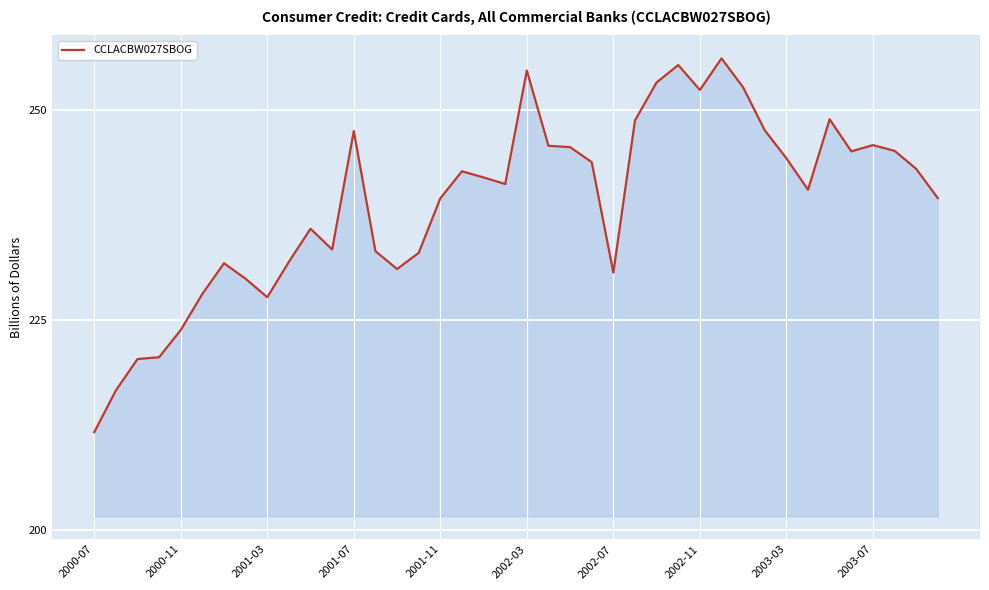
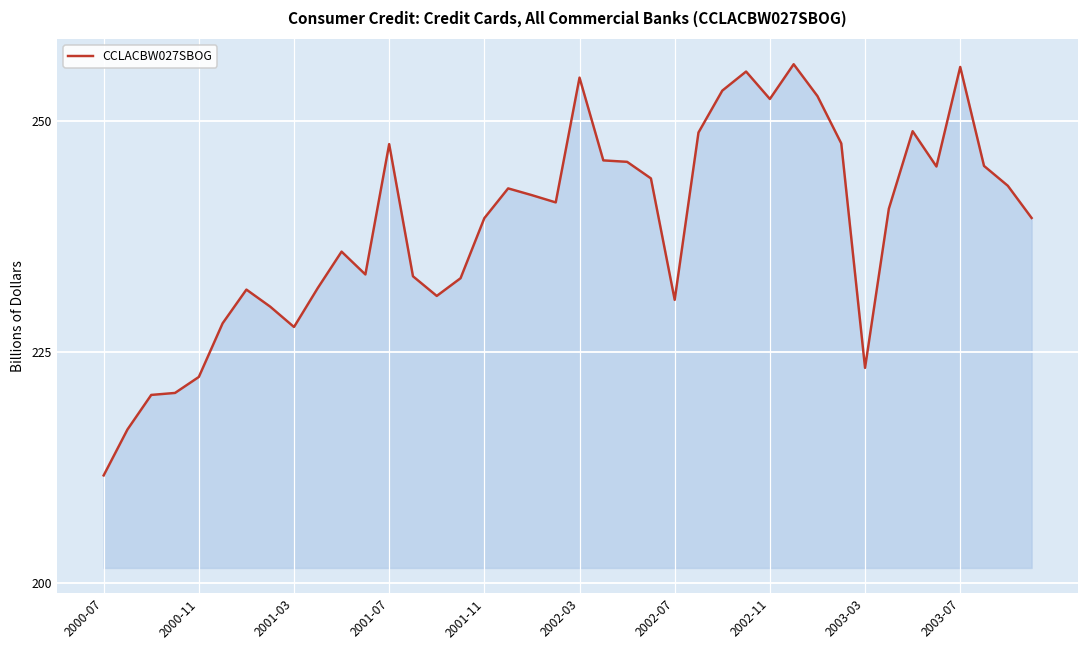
2000-11: 224 -> 222
2003-03: 244 -> 223
2003-07: 246 -> 256
